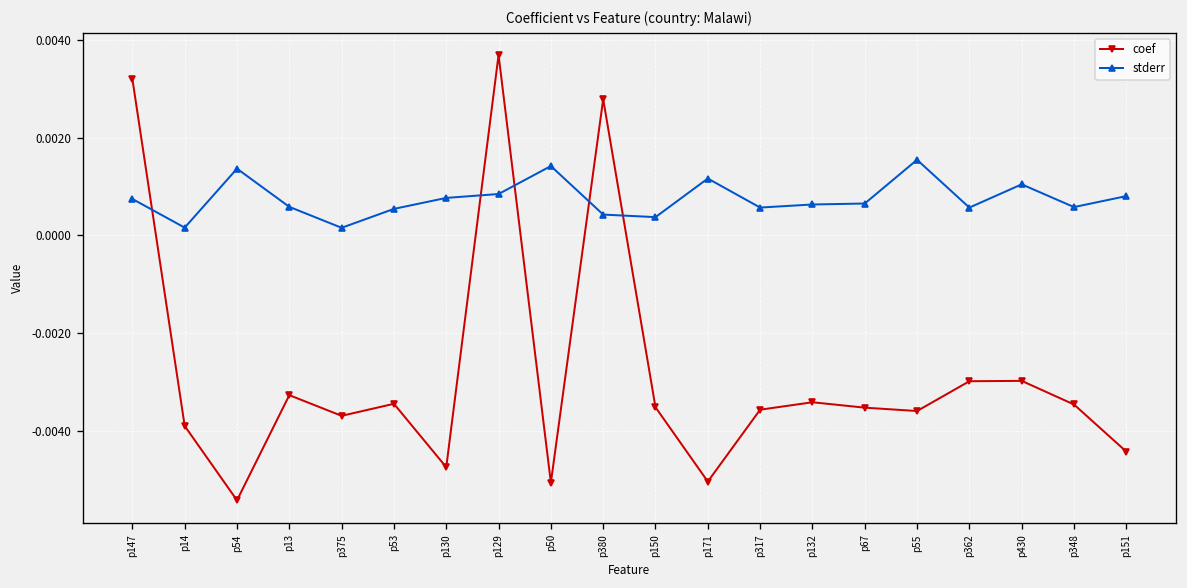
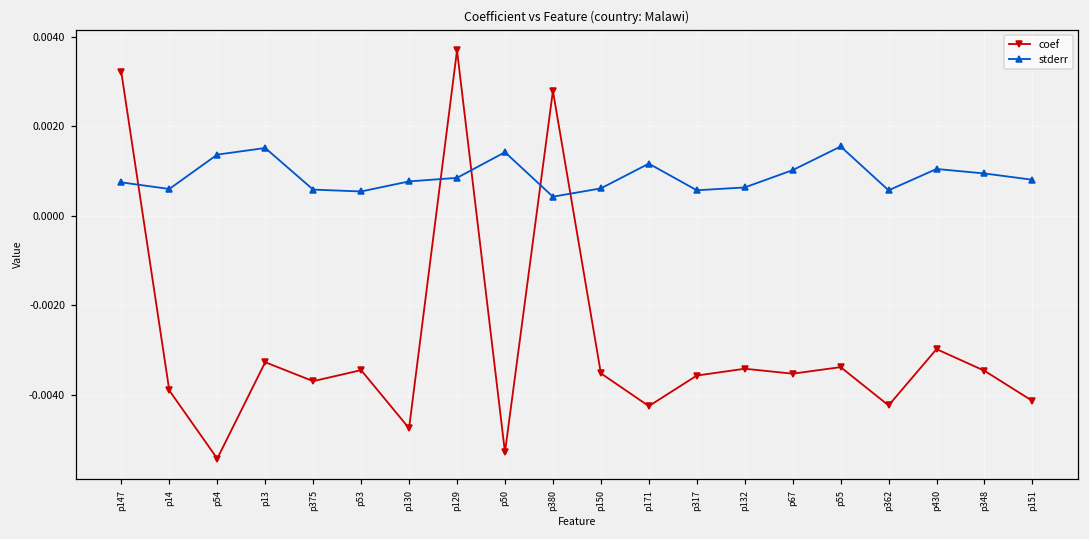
stderr, p14: 0.0002 -> 0.0006
stderr, p13: 0.0006 -> 0.0015
stderr, p375: 0.0002 -> 0.0006
coef, p50: -0.0051 -> -0.0053
stderr, p150: 0.0004 -> 0.0006
coef, p171: -0.0050 -> -0.0043
stderr, p67: 0.0007 -> 0.0010
coef, p55: -0.0036 -> -0.0034
coef, p362: -0.0030 -> -0.0042
stderr, p348: 0.0006 -> 0.0009
coef, p151: -0.0044 -> -0.0041
